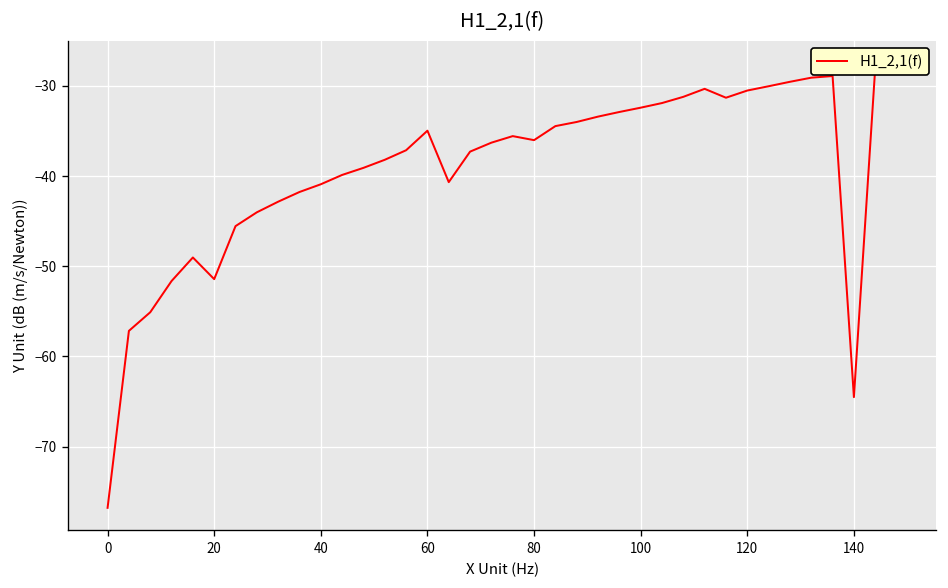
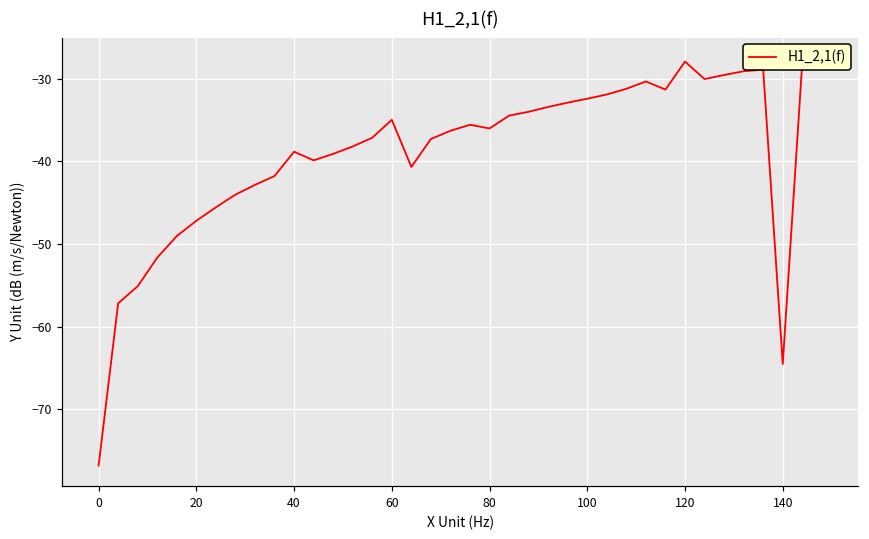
20: -51 -> -47
40: -41 -> -39
120: -31 -> -28
